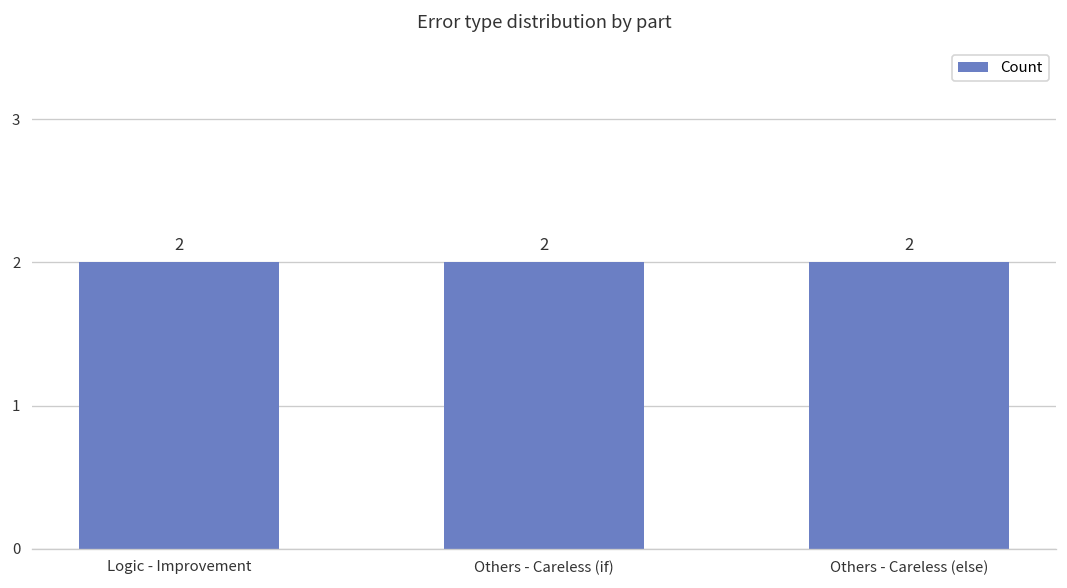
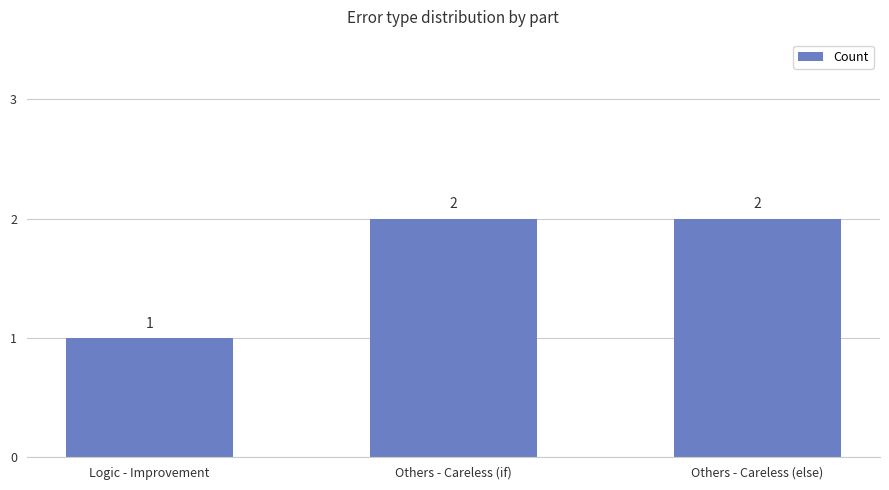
Logic - Improvement: 2 -> 1
